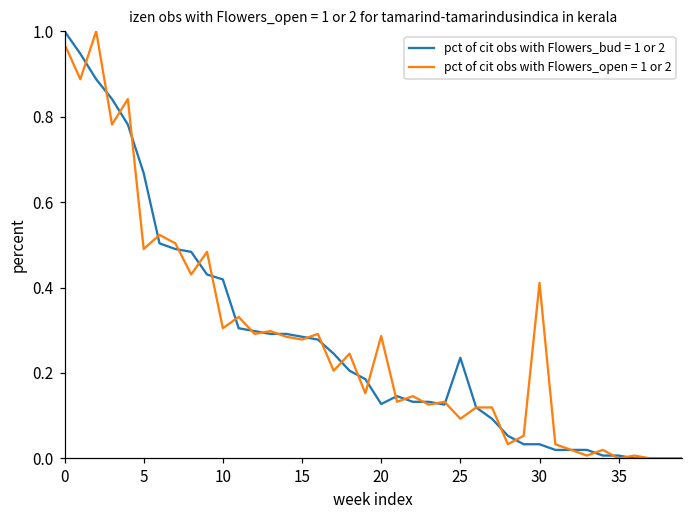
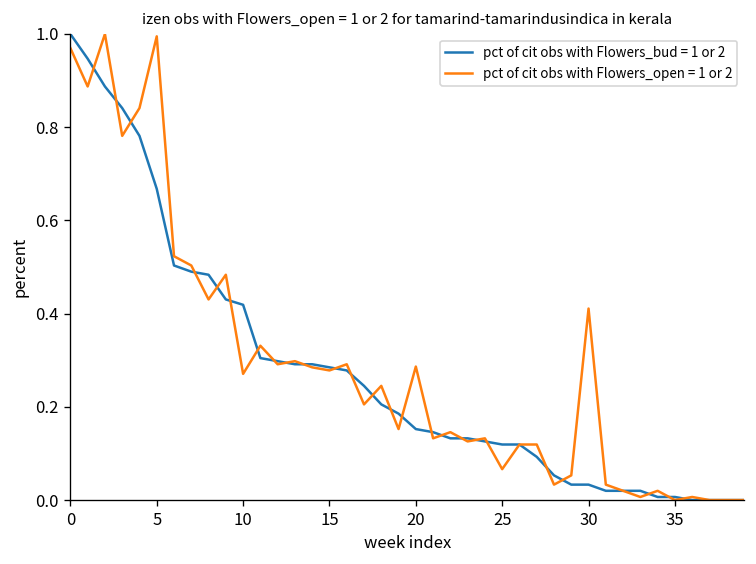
pct of cit obs with Flowers_open = 1 or 2, 5: 0.49 -> 0.99
pct of cit obs with Flowers_open = 1 or 2, 10: 0.30 -> 0.27
pct of cit obs with Flowers_bud = 1 or 2, 20: 0.13 -> 0.15
pct of cit obs with Flowers_bud = 1 or 2, 25: 0.24 -> 0.12
pct of cit obs with Flowers_open = 1 or 2, 25: 0.09 -> 0.07
